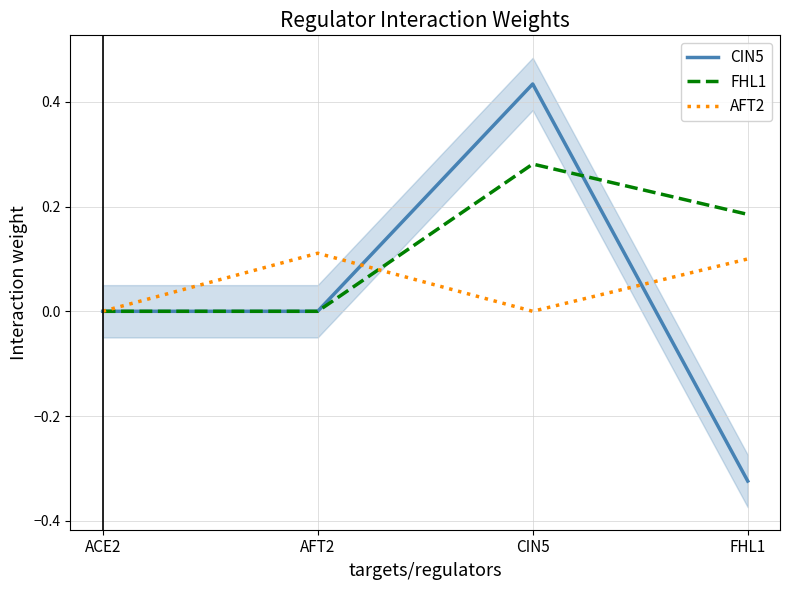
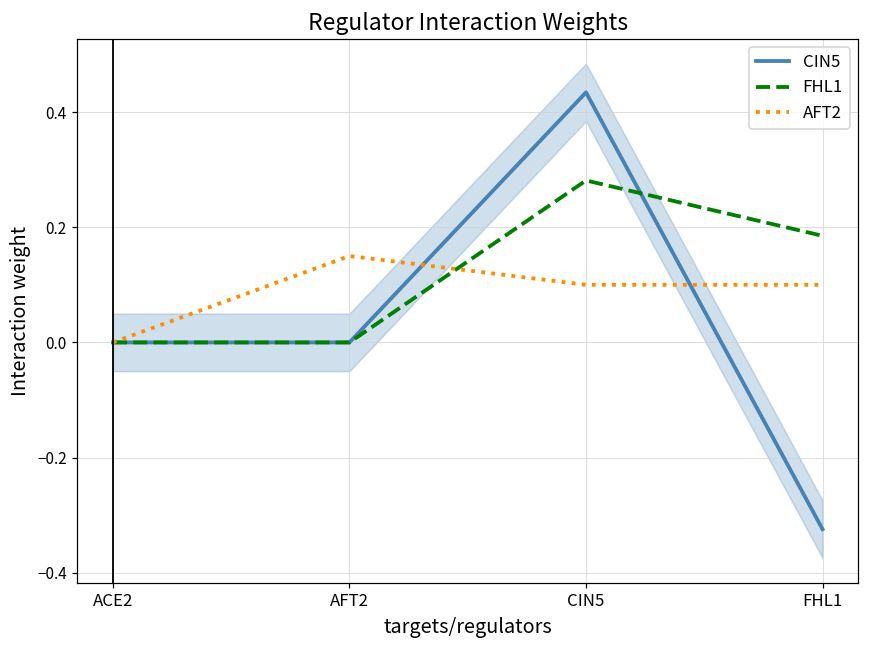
AFT2, AFT2: 0.11 -> 0.15
AFT2, CIN5: 0.0 -> 0.1
